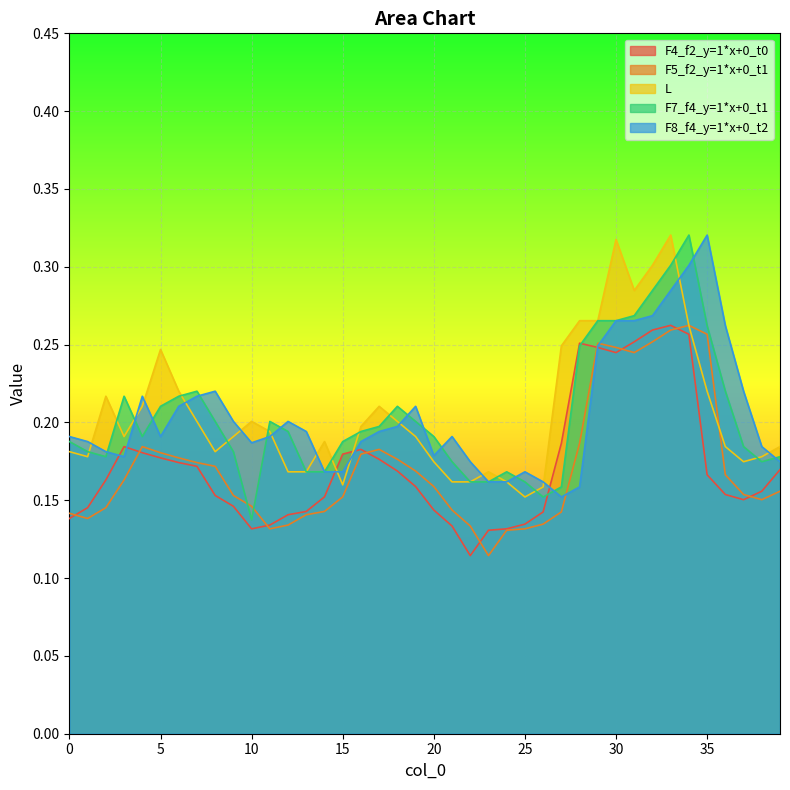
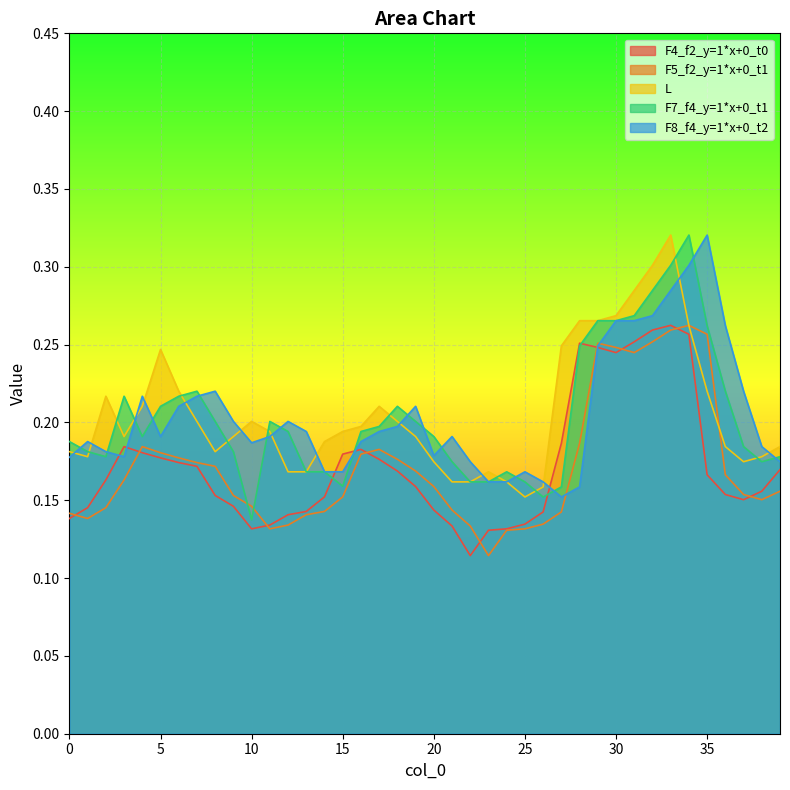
F8_f4_y=1*x+0_t2, 0: 0.191 -> 0.178
L, 15: 0.160 -> 0.194
F7_f4_y=1*x+0_t1, 15: 0.188 -> 0.159
L, 30: 0.318 -> 0.269
